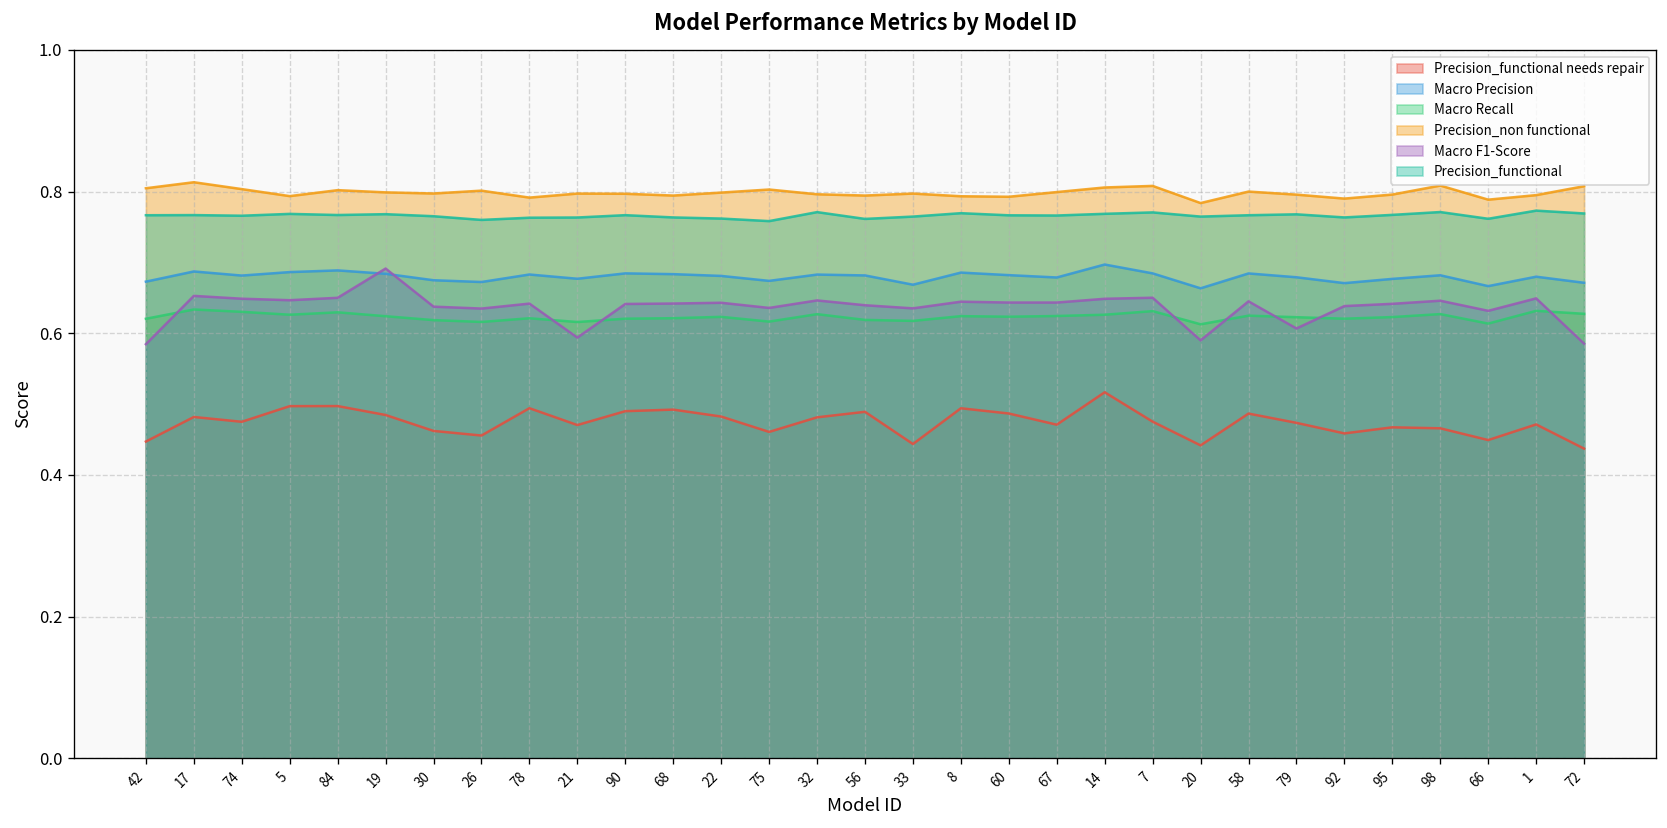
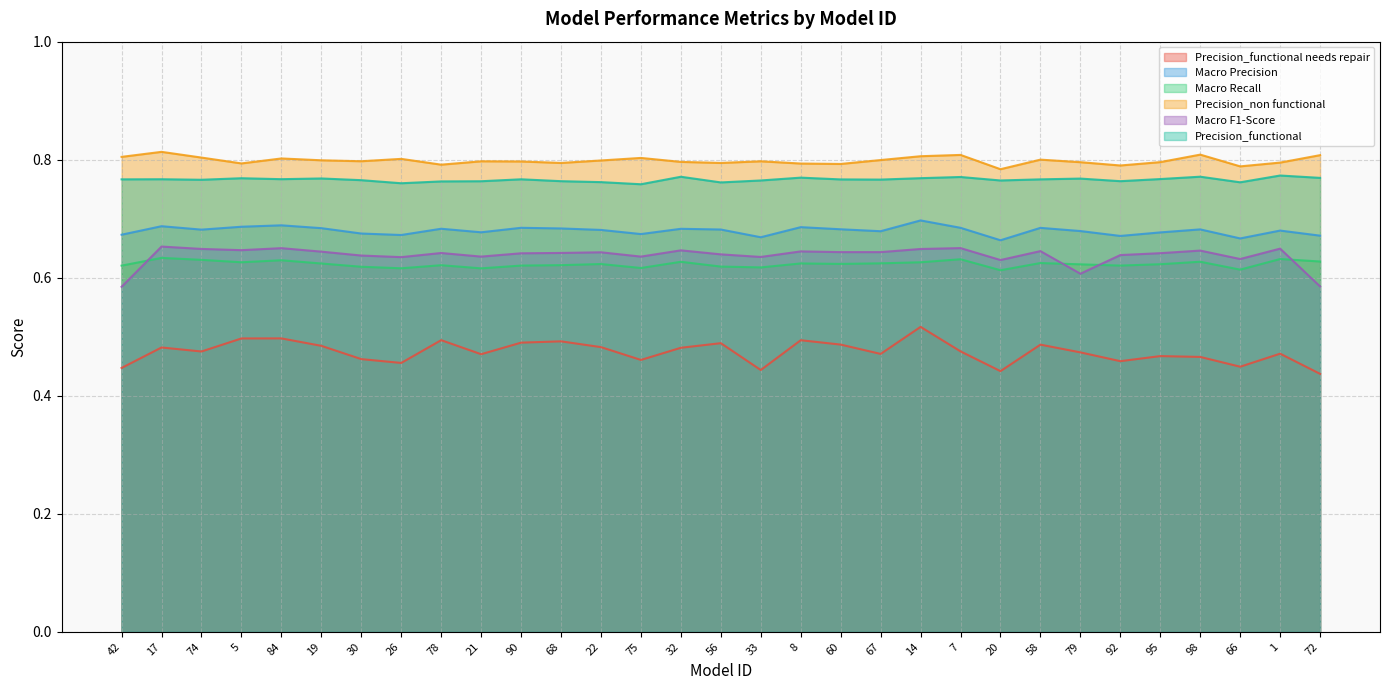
Macro F1-Score, 19: 0.69 -> 0.64
Macro F1-Score, 21: 0.59 -> 0.64
Macro F1-Score, 20: 0.59 -> 0.63
